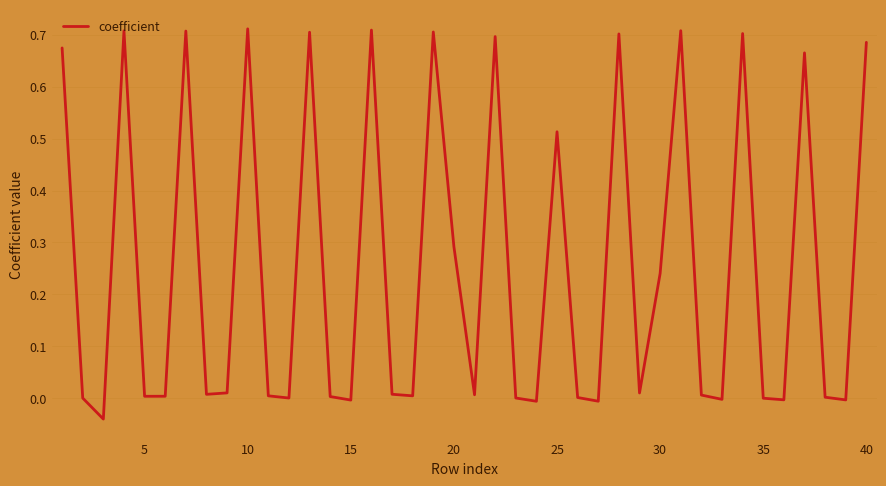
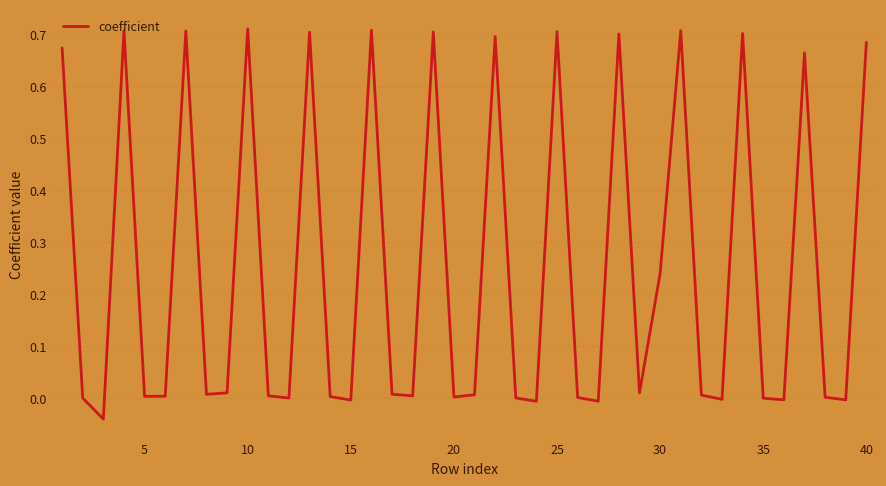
20: 0.29 -> 0.00
25: 0.51 -> 0.71
